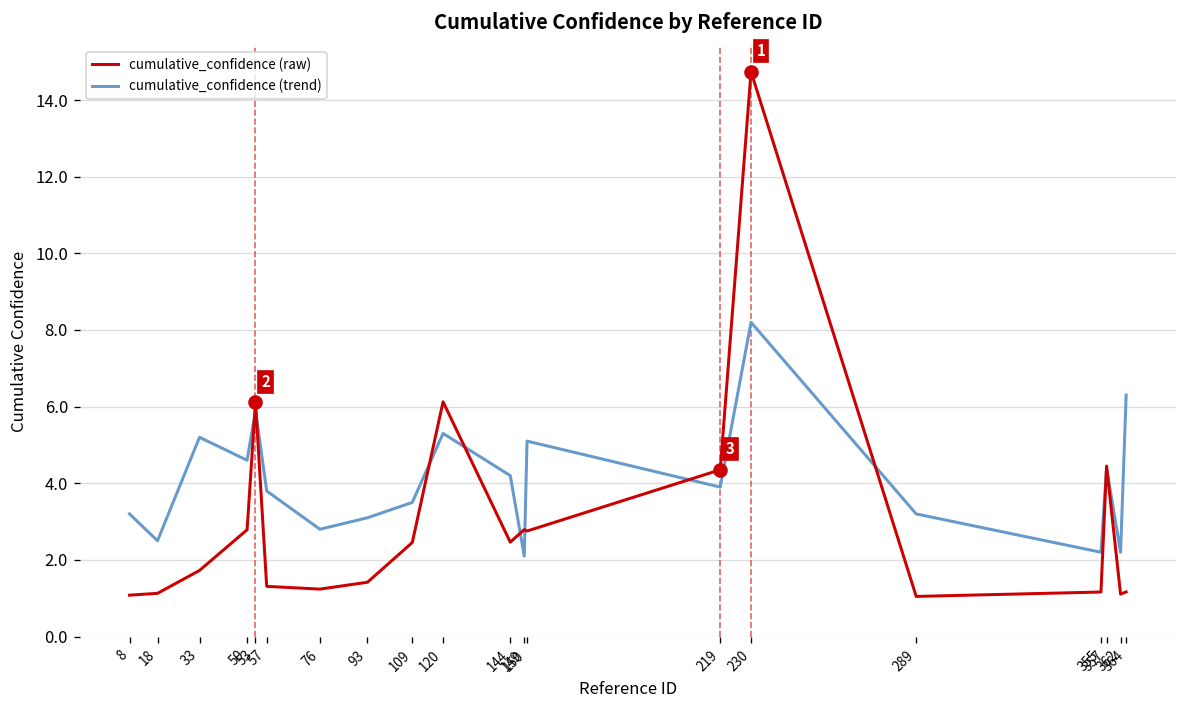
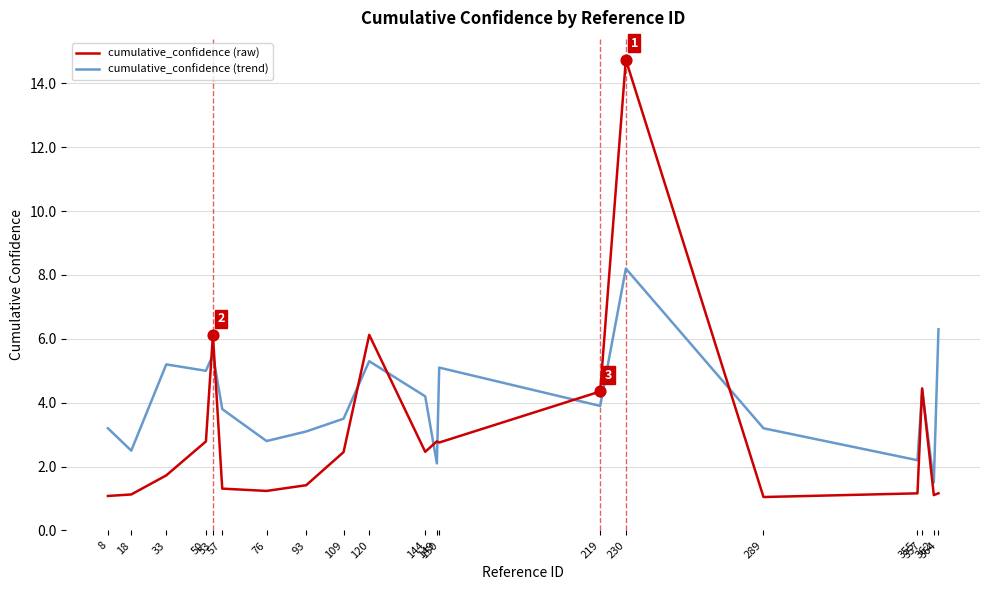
cumulative_confidence (trend), 50: 4.6 -> 5.0
cumulative_confidence (trend), 53: 5.9 -> 5.5
cumulative_confidence (trend), 362: 2.2 -> 1.5
